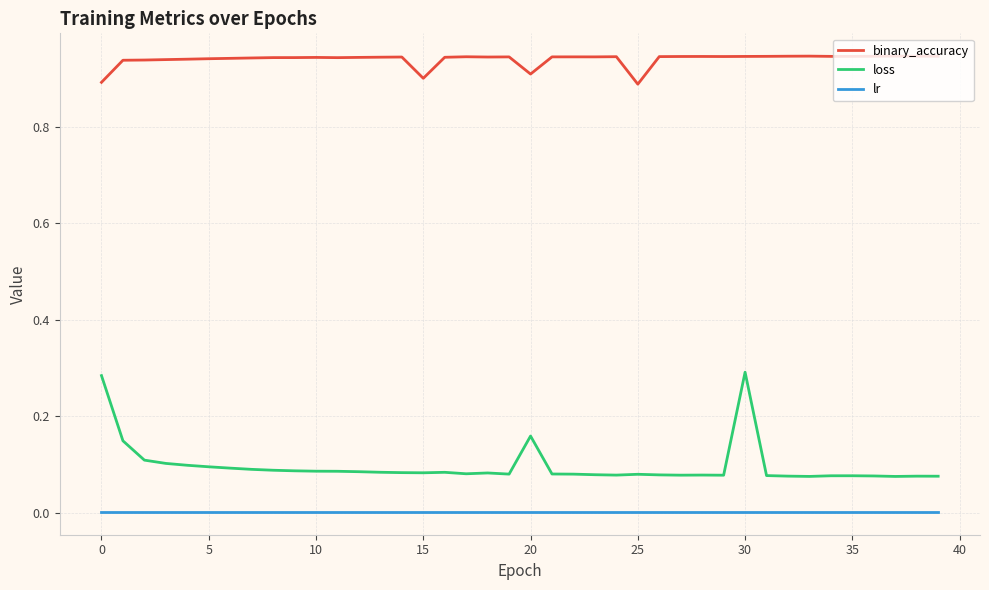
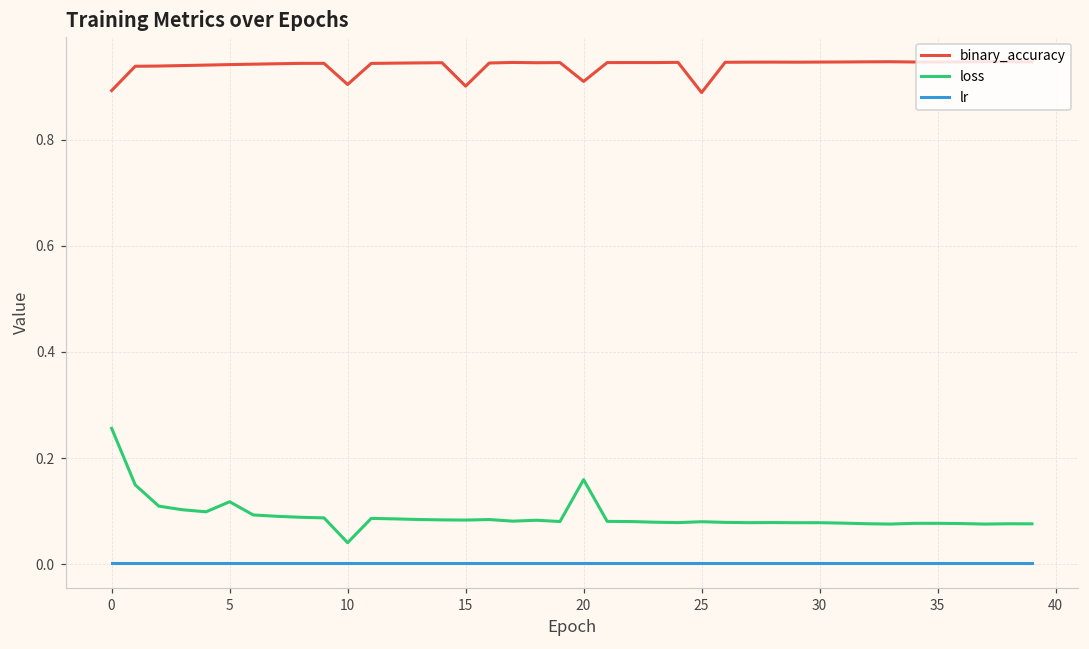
loss, 0: 0.28 -> 0.26
loss, 5: 0.10 -> 0.12
binary_accuracy, 10: 0.94 -> 0.90
loss, 10: 0.09 -> 0.04
loss, 30: 0.29 -> 0.08
